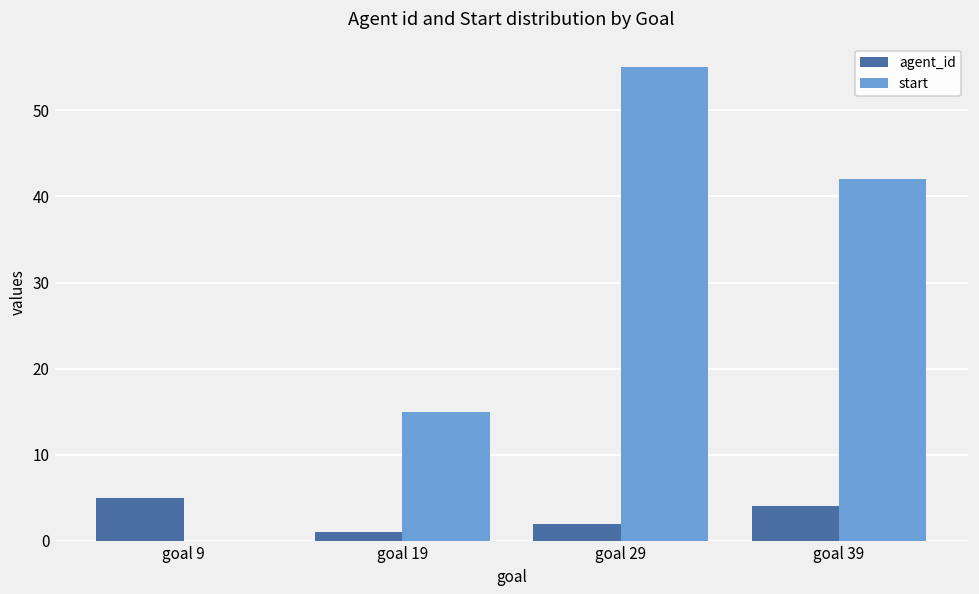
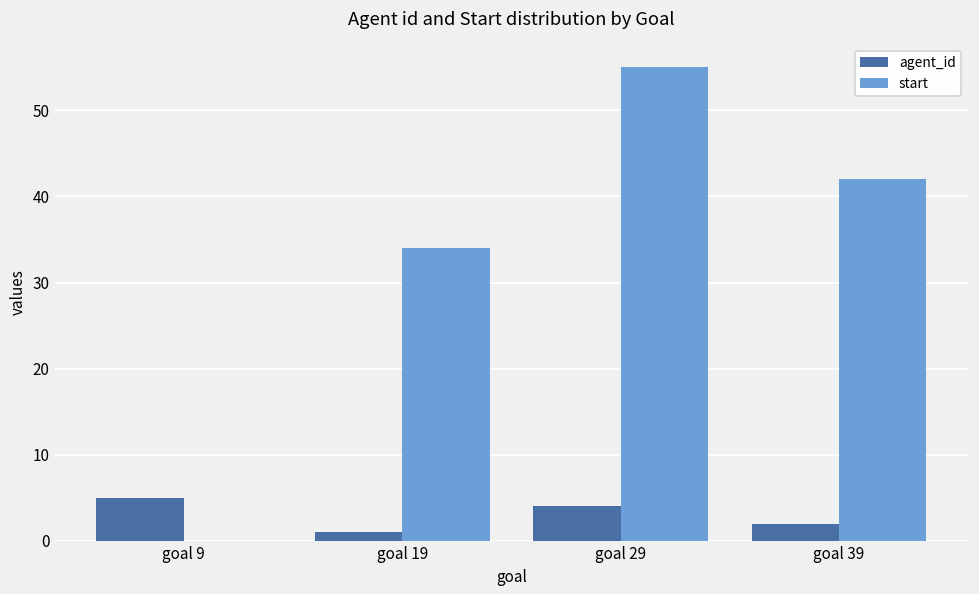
start, goal 19: 15 -> 34
agent_id, goal 29: 2 -> 4
agent_id, goal 39: 4 -> 2
